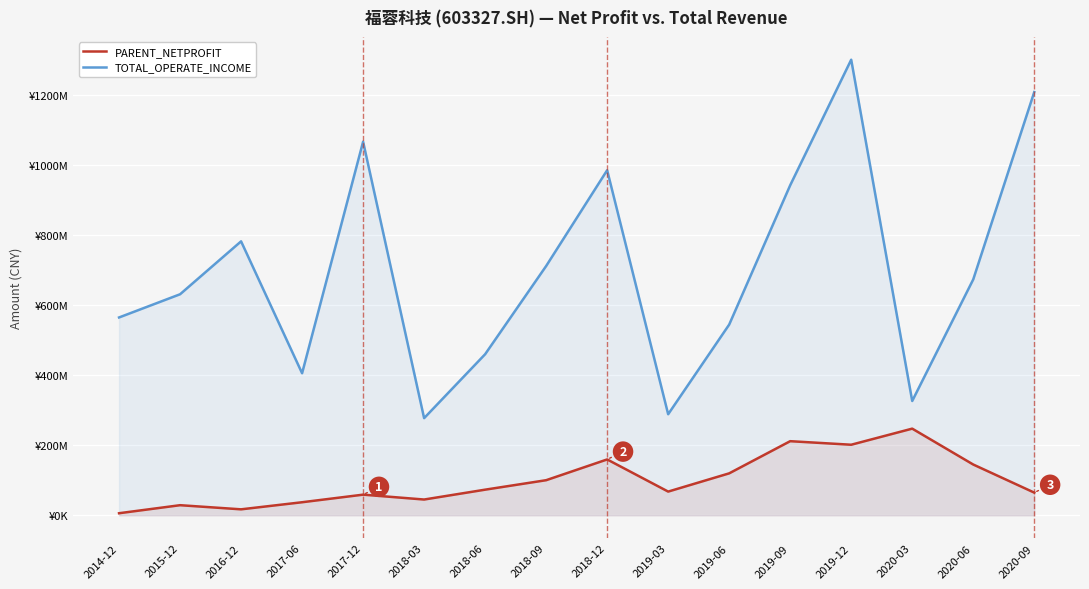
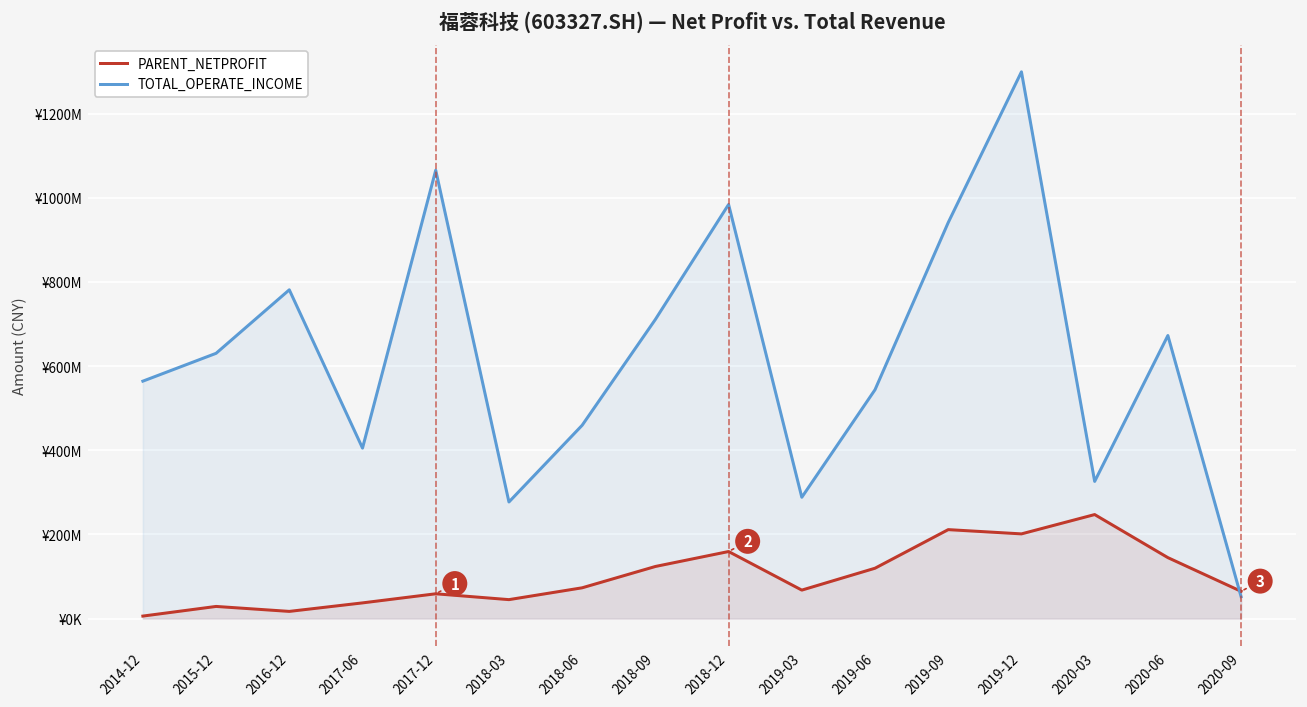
PARENT_NETPROFIT, 2018-09: ¥100000000 -> ¥120000000
TOTAL_OPERATE_INCOME, 2020-09: ¥1210000000 -> ¥50000000
